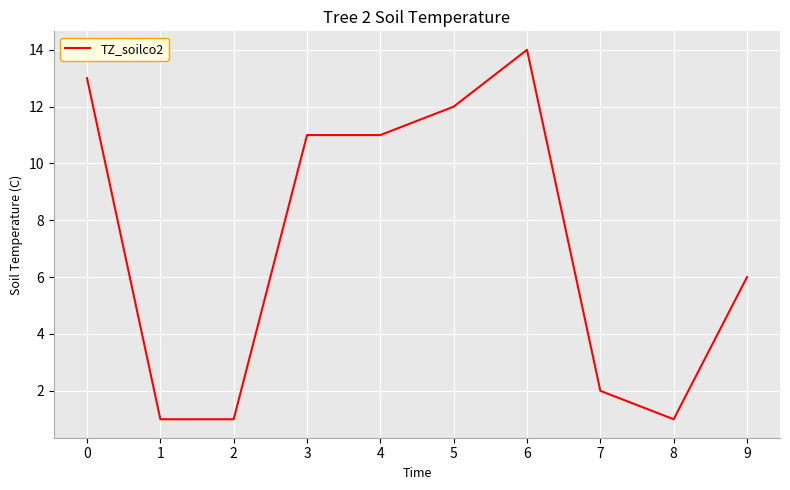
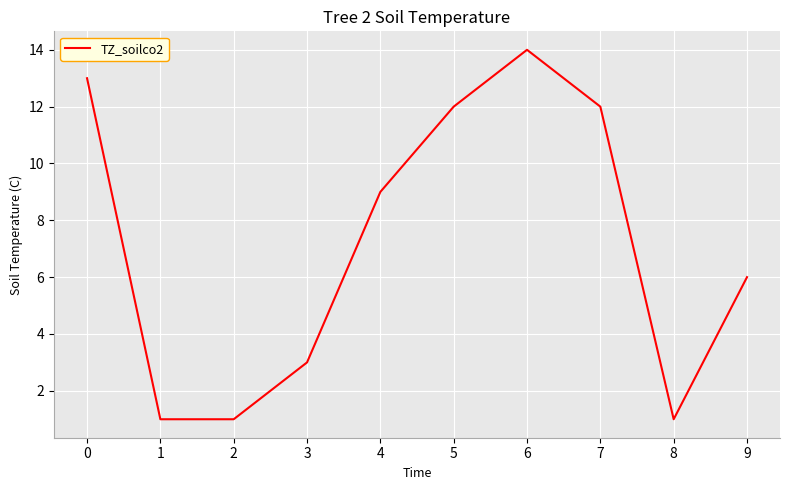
3: 11 -> 3
4: 11 -> 9
7: 2 -> 12
